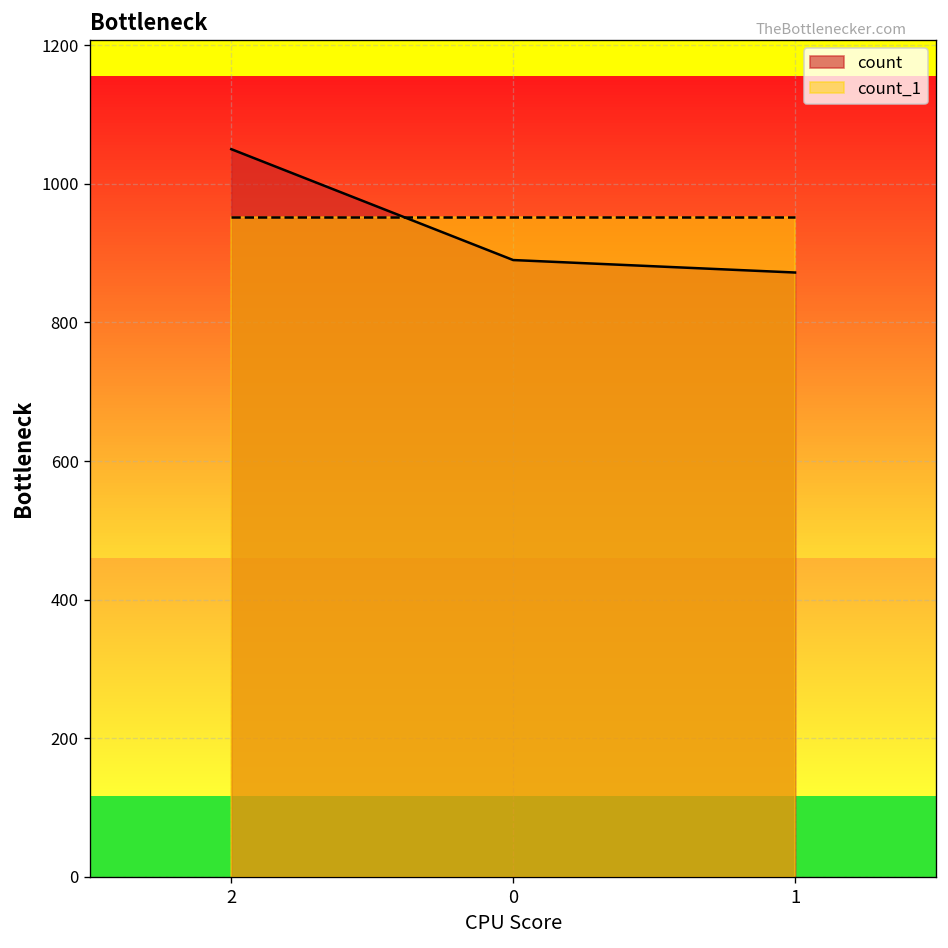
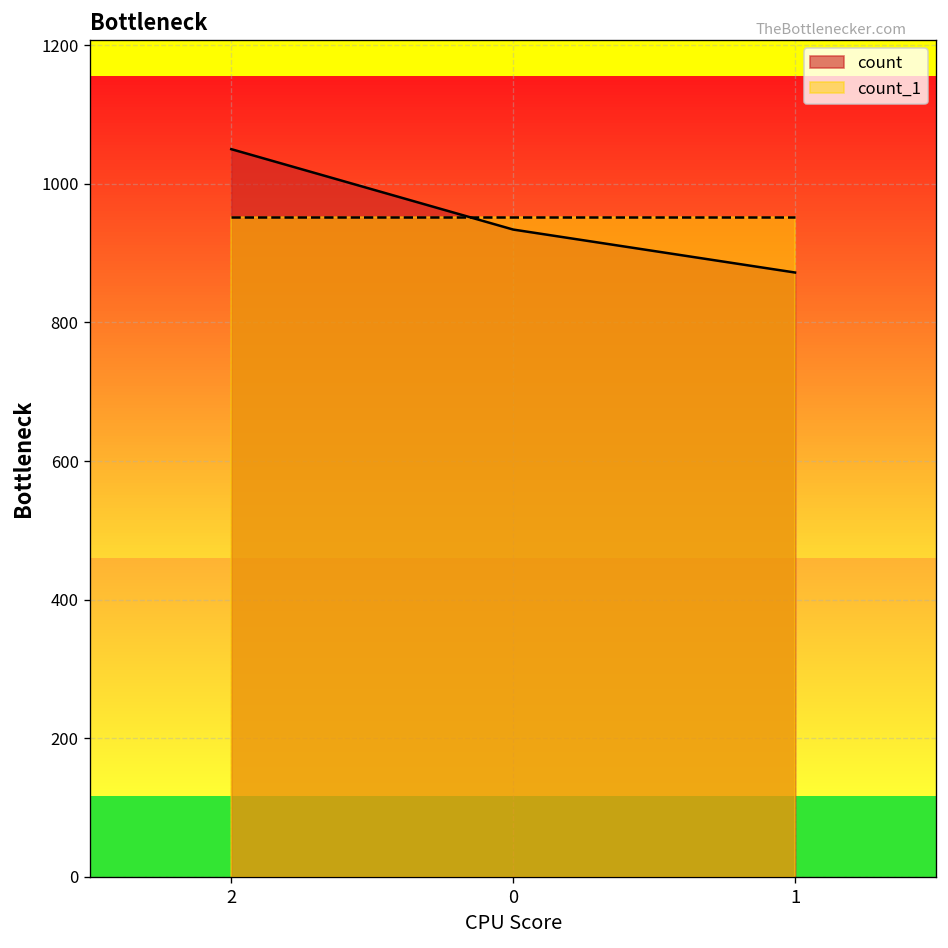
count, 0: 890 -> 930
